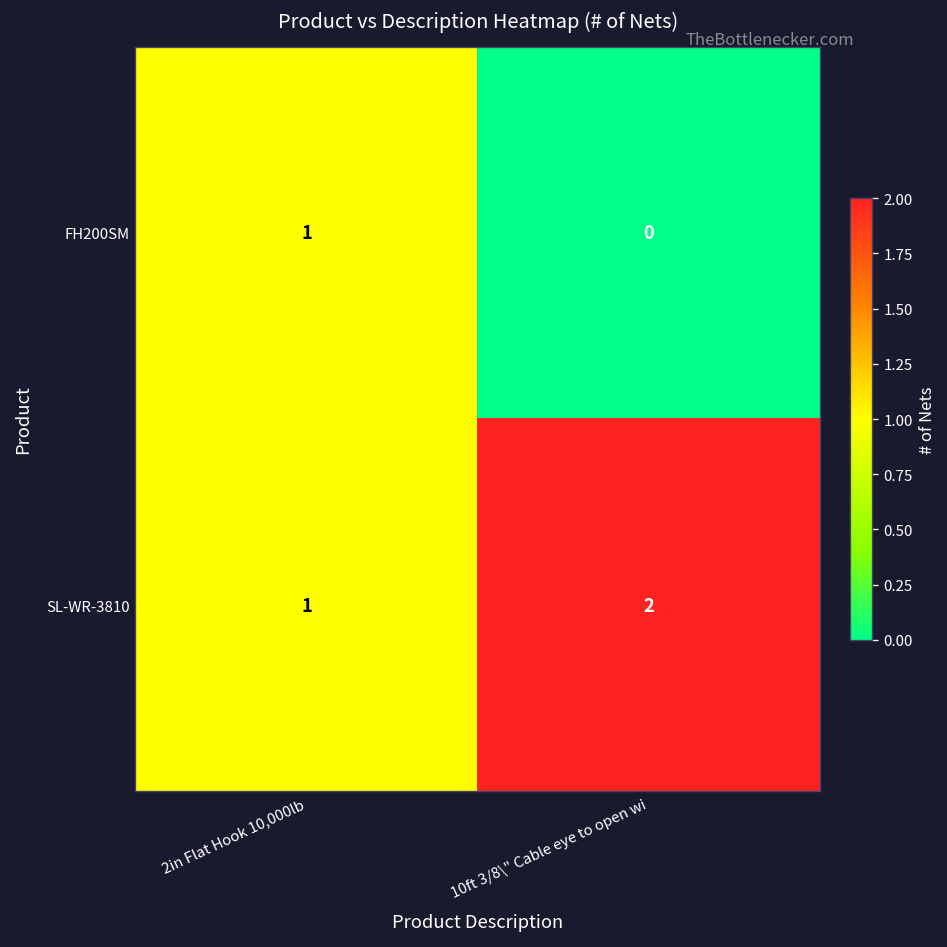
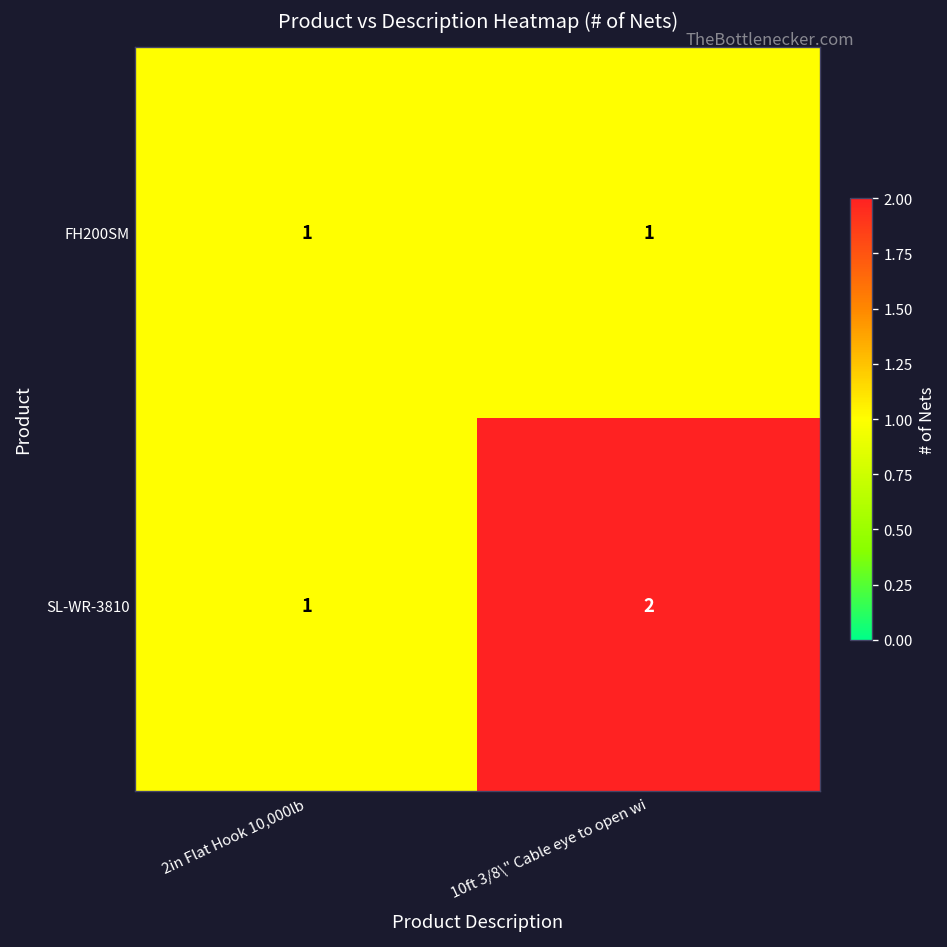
FH200SM, 10ft 3/8\" Cable eye to open wi: 0 -> 1
